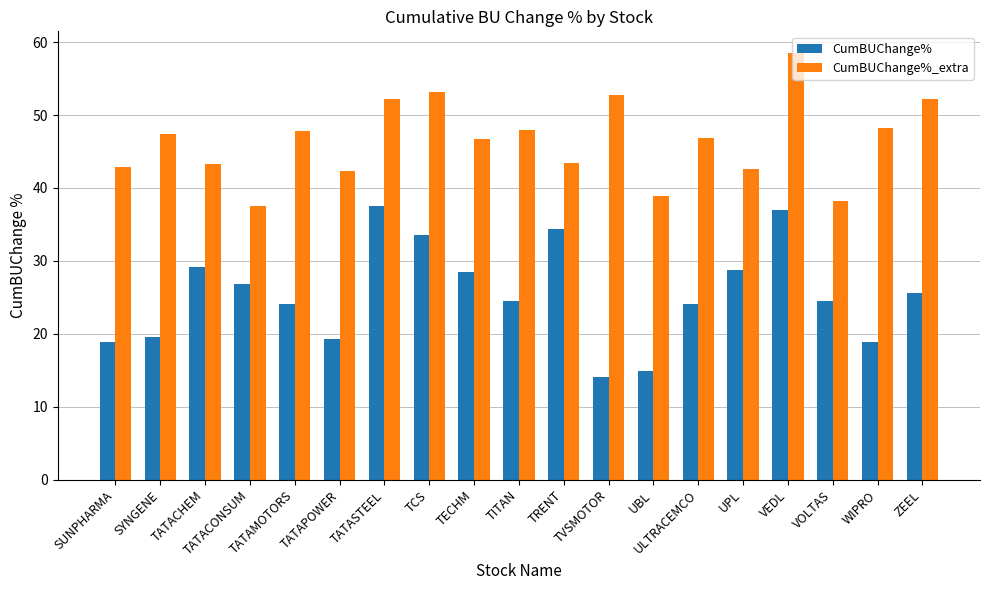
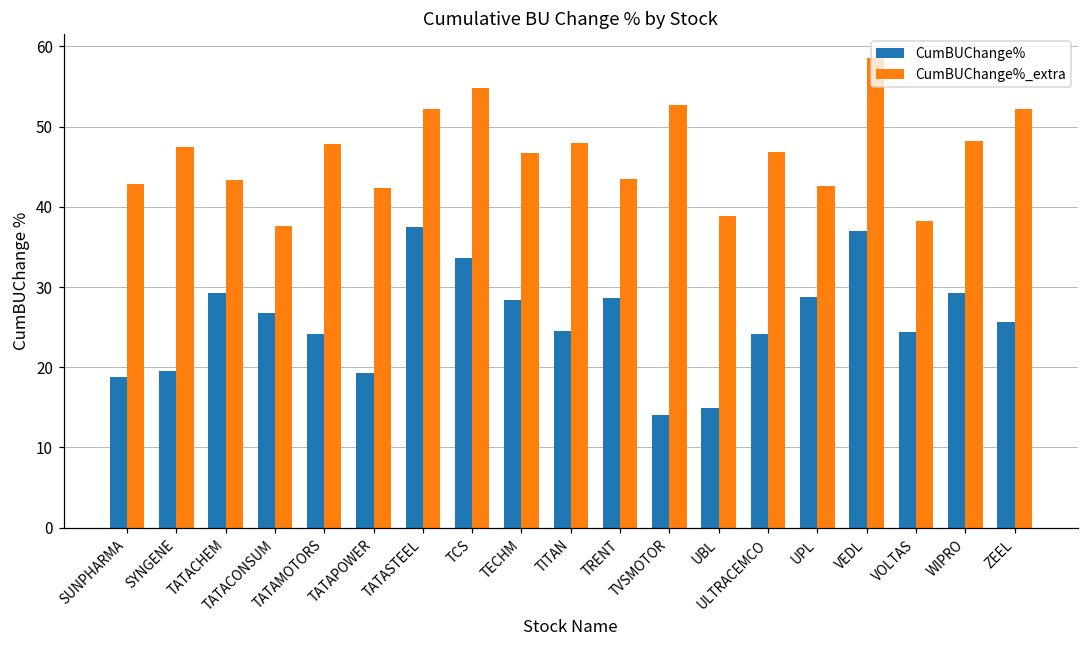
CumBUChange%_extra, TCS: 53 -> 55
CumBUChange%, TRENT: 34 -> 29
CumBUChange%, WIPRO: 19 -> 29
